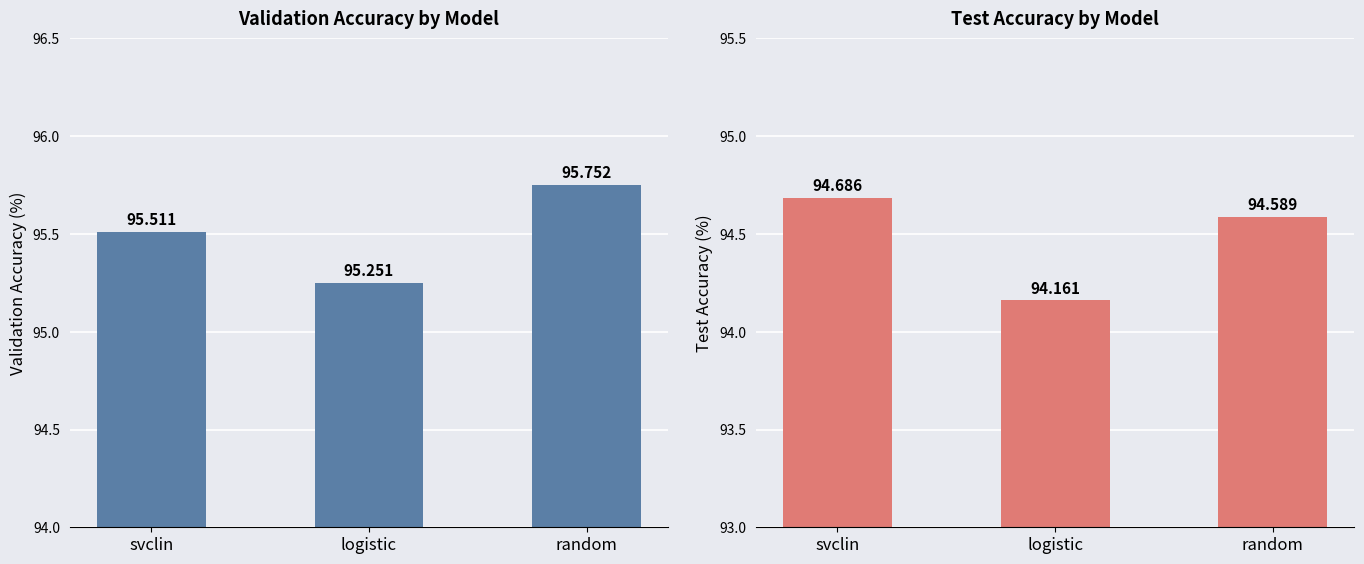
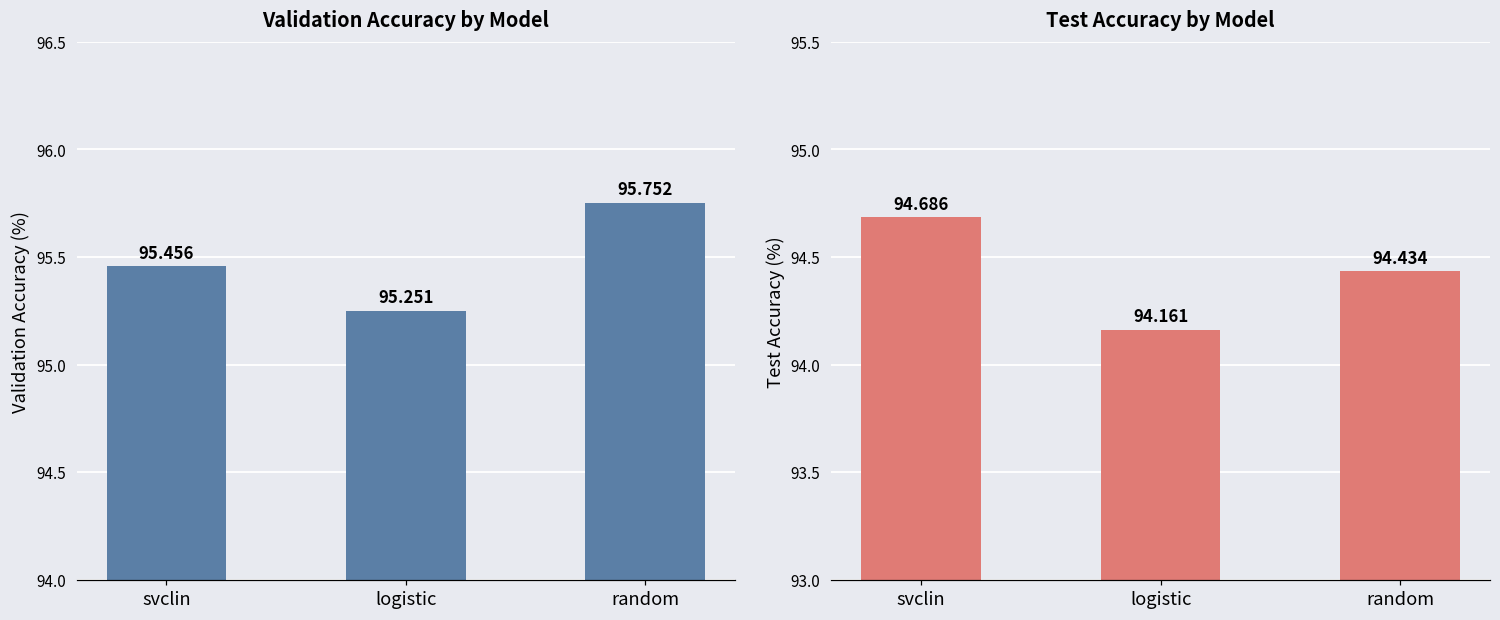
Validation Accuracy by Model, svclin: 95.511 -> 95.456
Test Accuracy by Model, random: 94.589 -> 94.434
